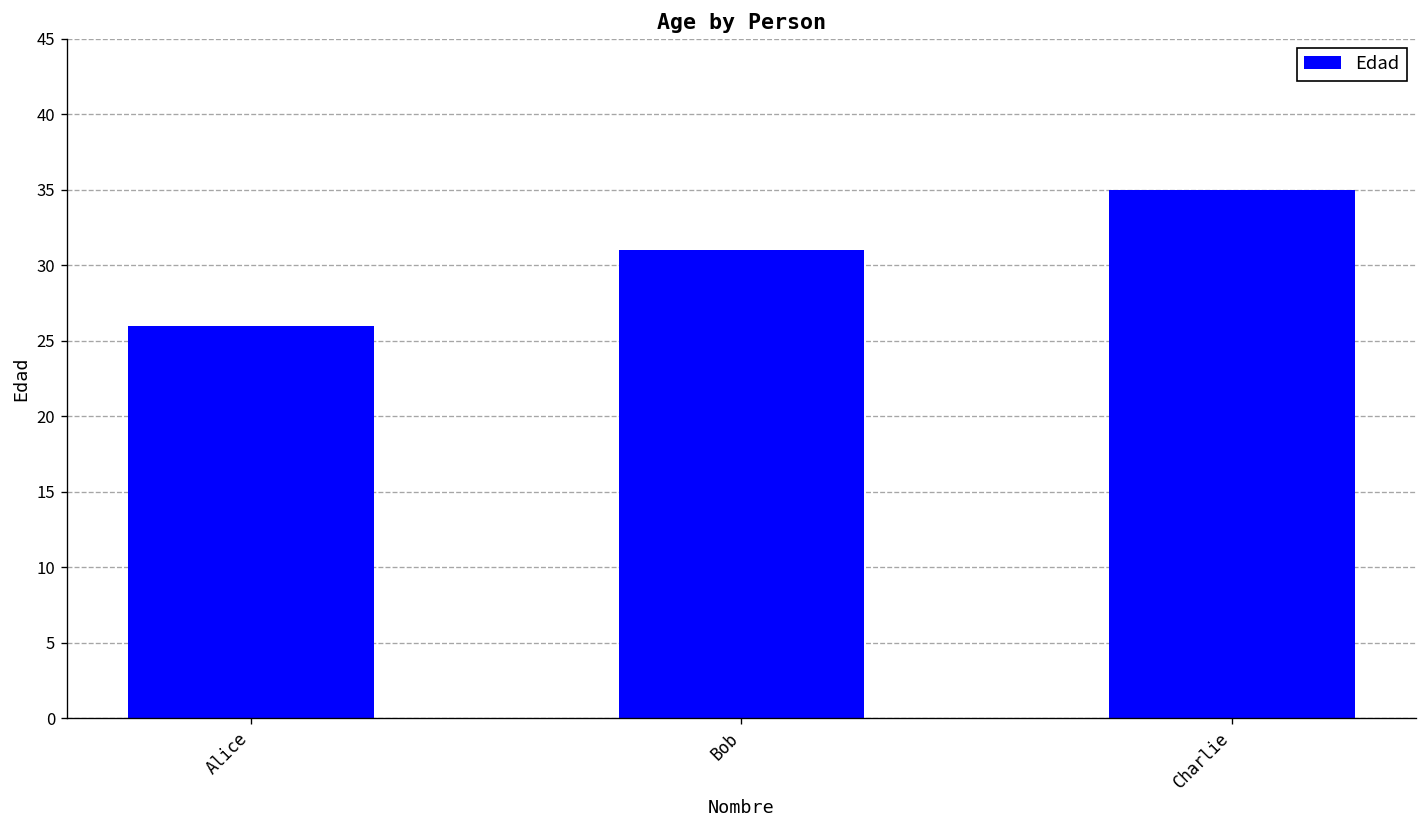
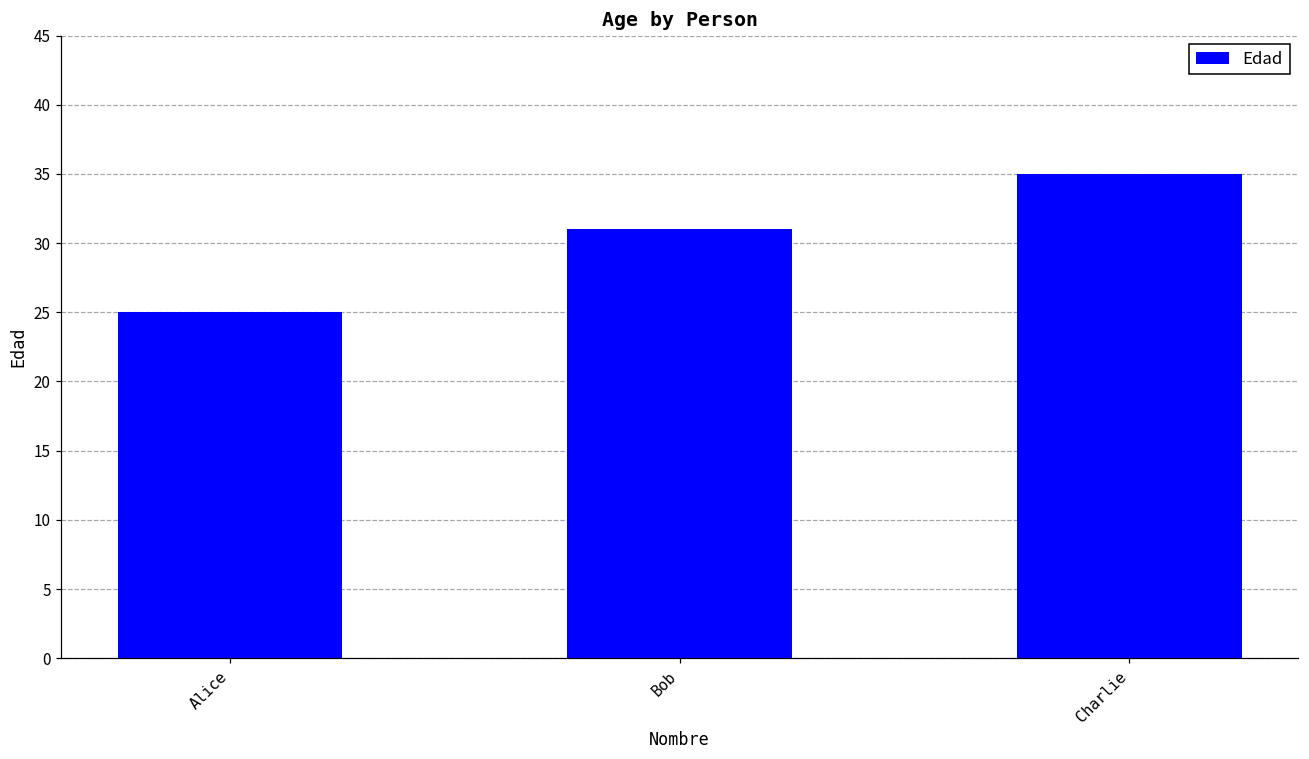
Alice: 26 -> 25
